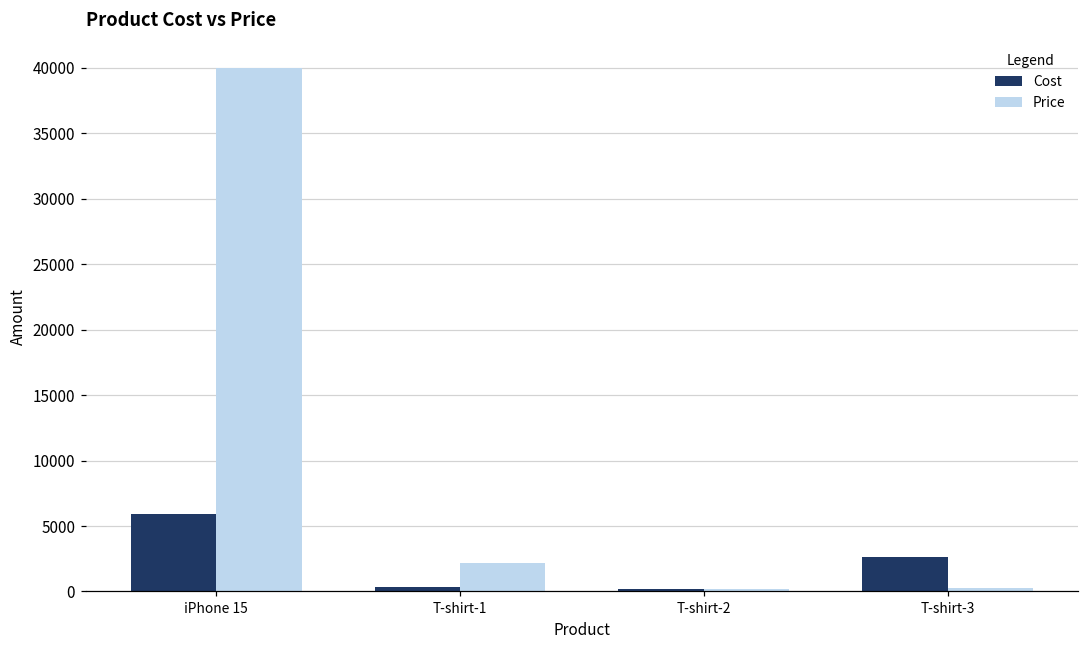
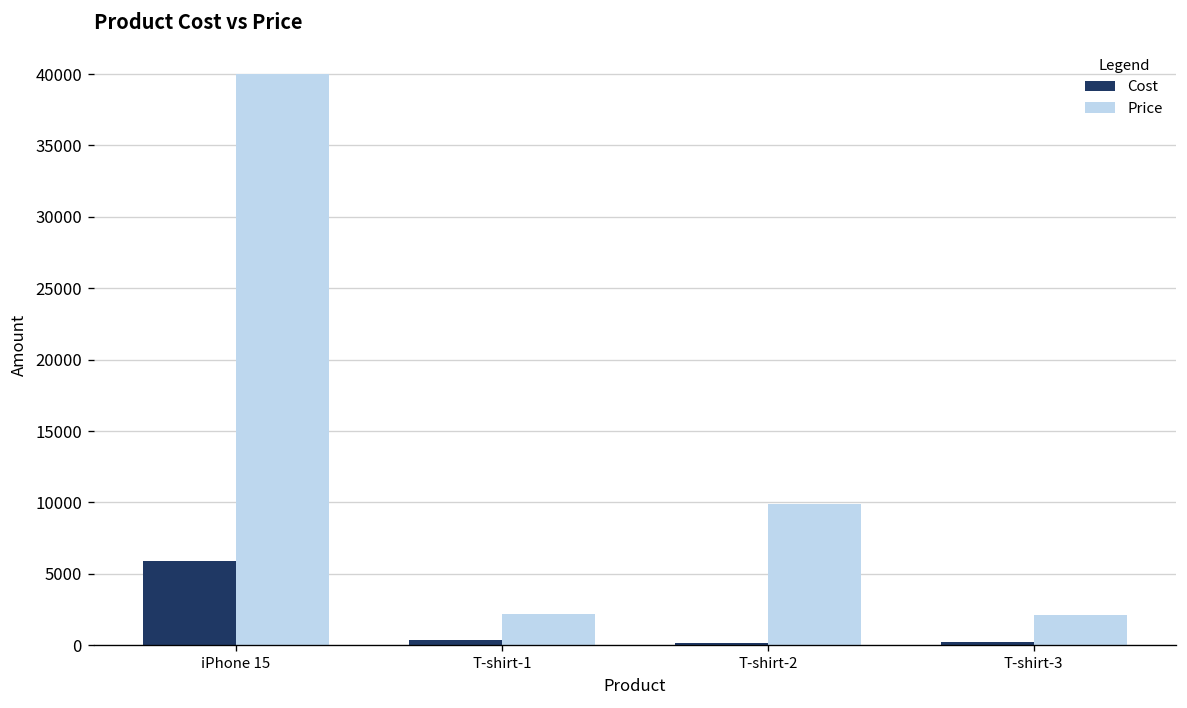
Price, T-shirt-2: 200 -> 9900
Cost, T-shirt-3: 2600 -> 200
Price, T-shirt-3: 300 -> 2100
